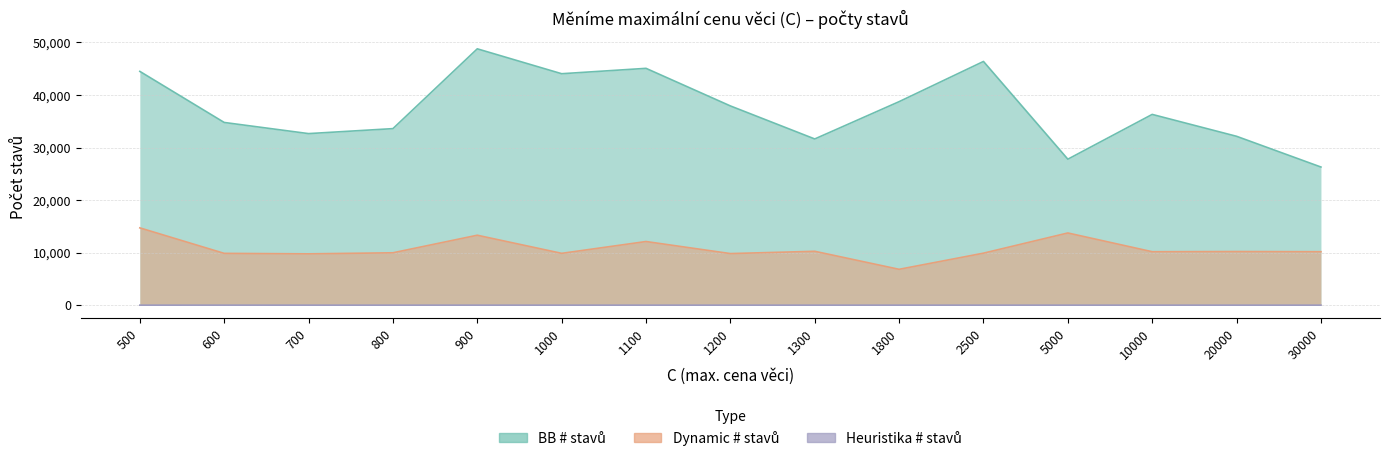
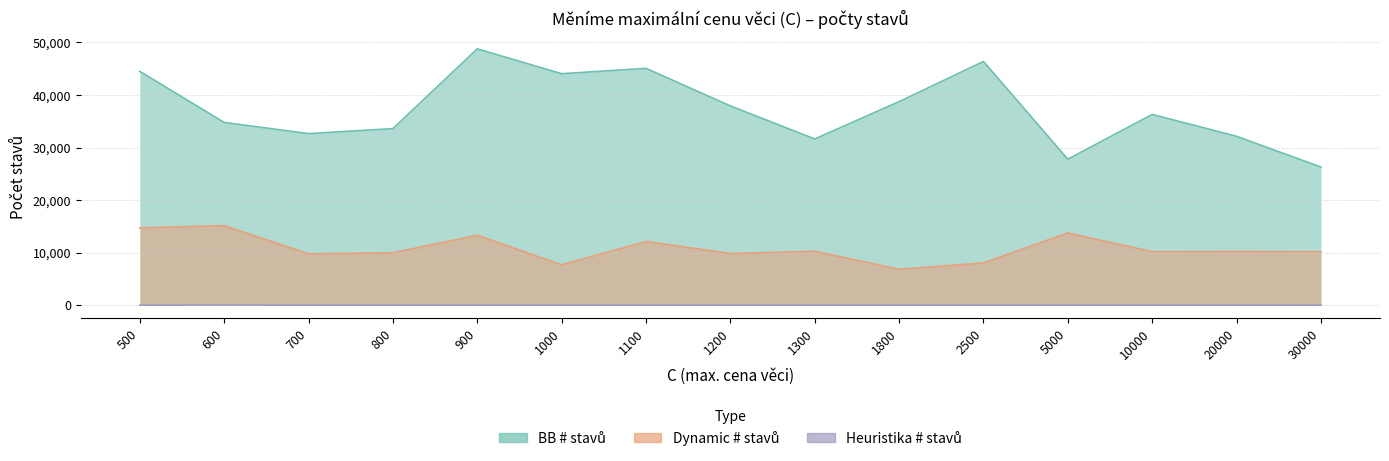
Dynamic # stavů, 600: 10,000 -> 15,000
Dynamic # stavů, 1000: 10,000 -> 8,000
Dynamic # stavů, 2500: 10,000 -> 8,000
